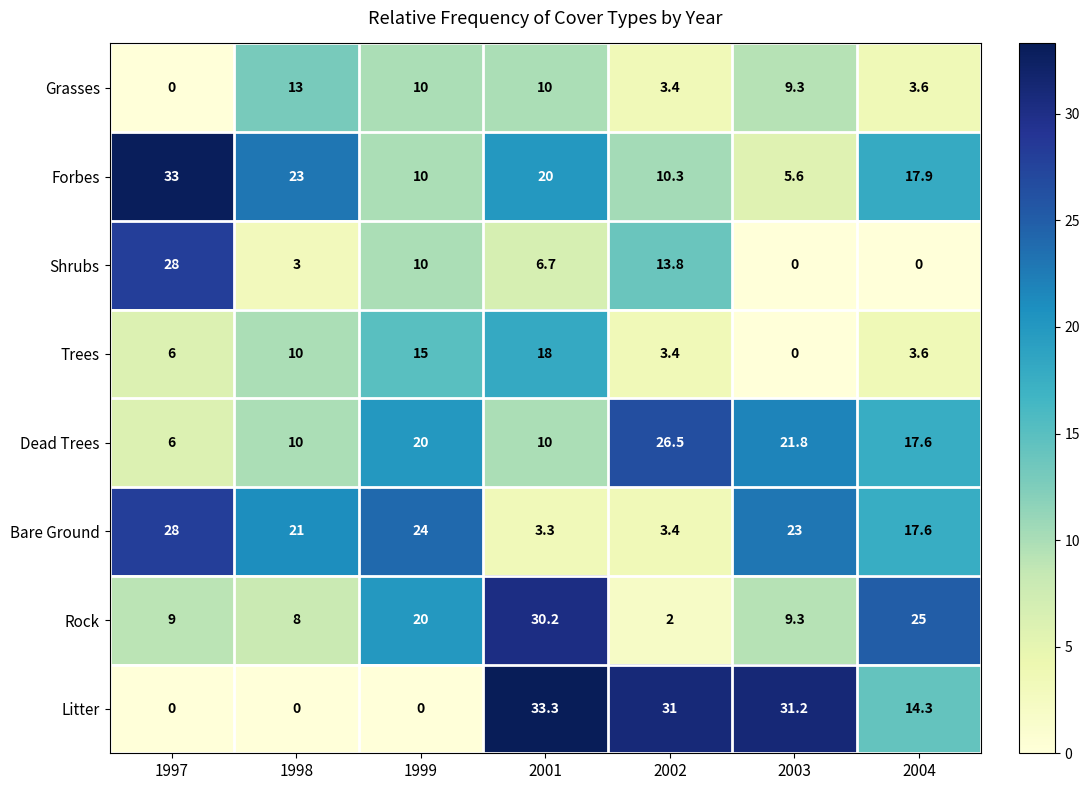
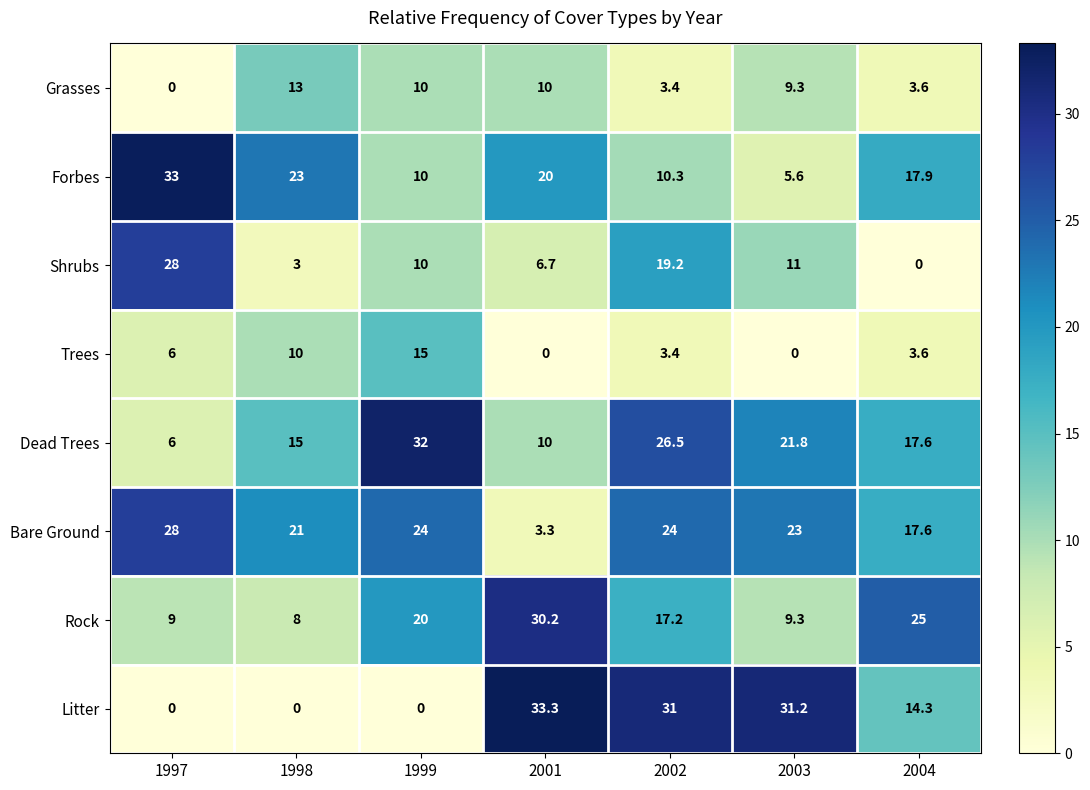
Shrubs, 2002: 13.8 -> 19.2
Shrubs, 2003: 0 -> 11
Trees, 2001: 18 -> 0
Dead Trees, 1998: 10 -> 15
Dead Trees, 1999: 20 -> 32
Bare Ground, 2002: 3.4 -> 24
Rock, 2002: 2 -> 17.2
